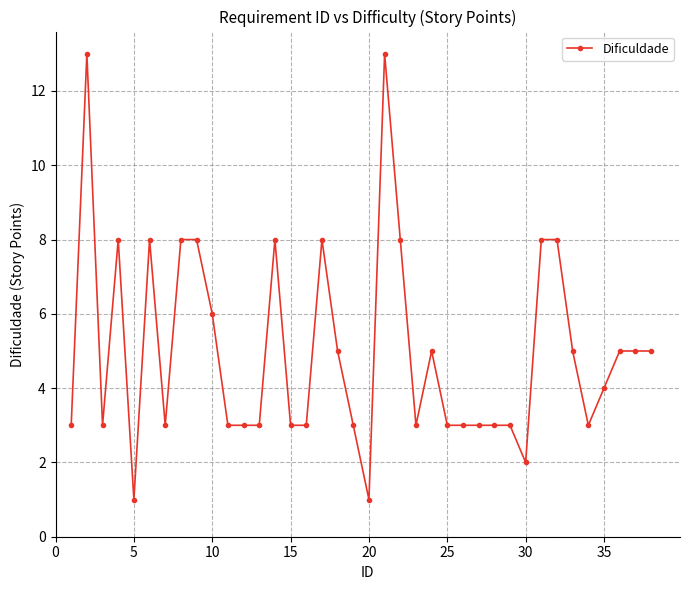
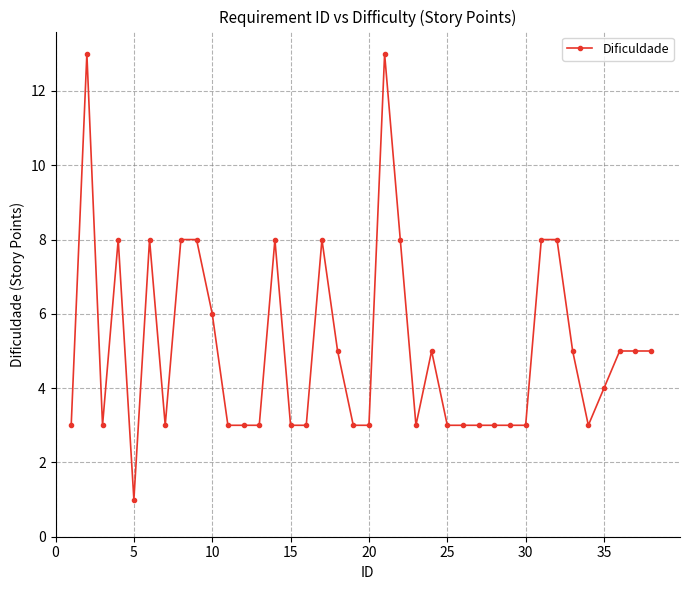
20: 1 -> 3
30: 2 -> 3
